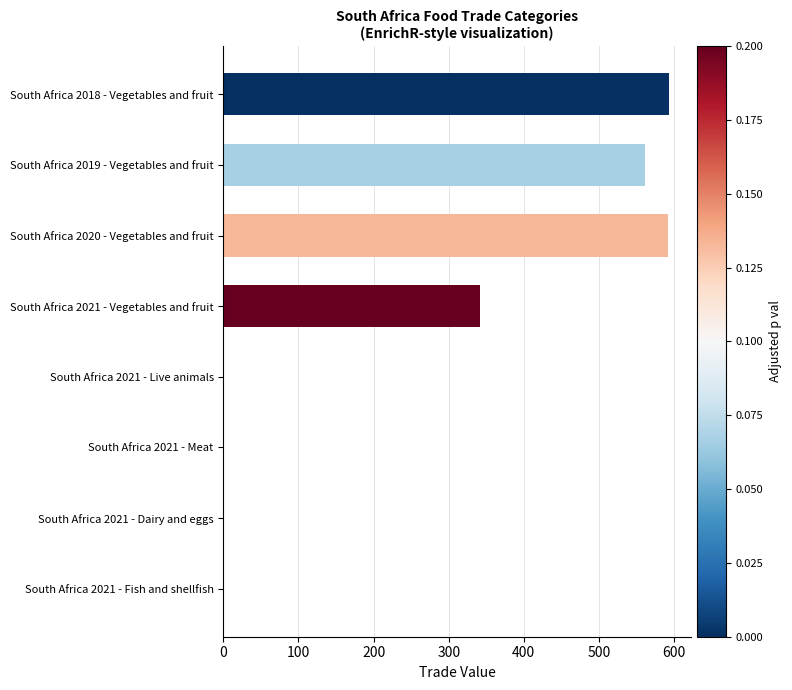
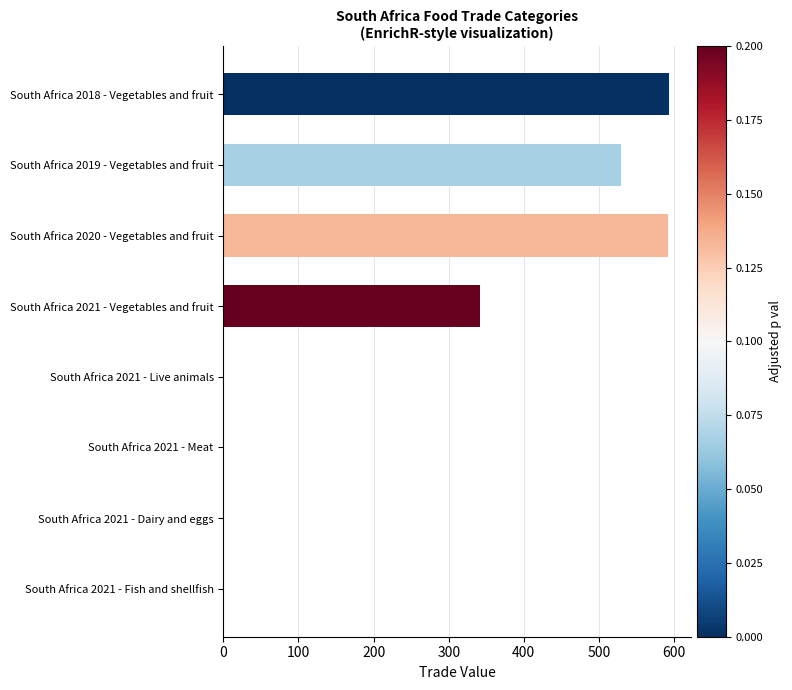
South Africa 2019 - Vegetables and fruit: 560 -> 530
